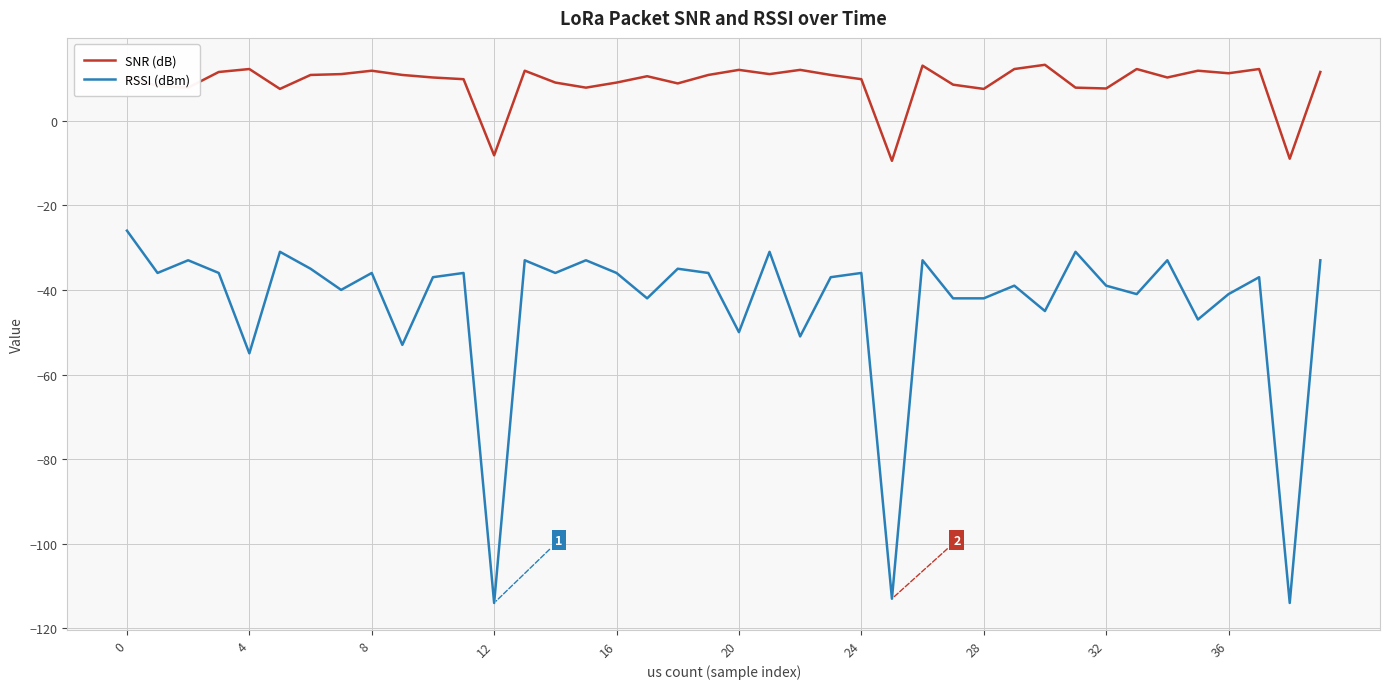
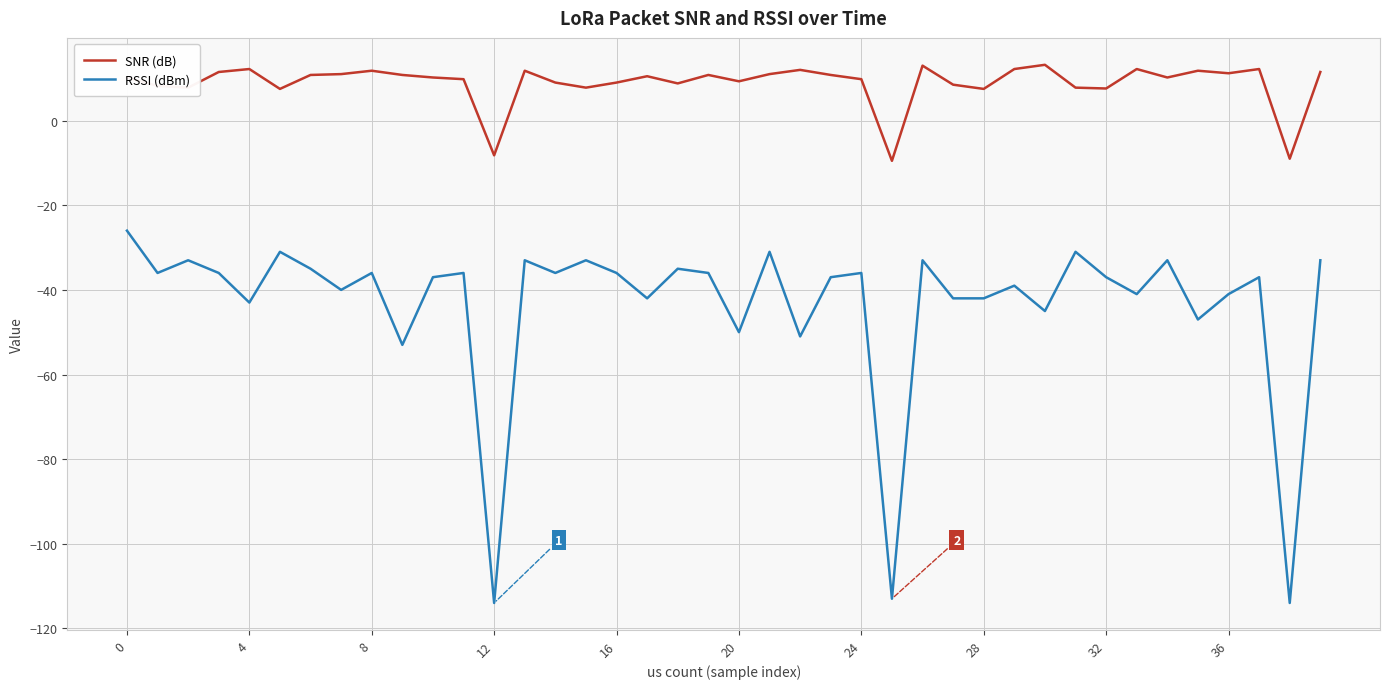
RSSI (dBm), 4: -55 -> -43
SNR (dB), 20: 12 -> 9
RSSI (dBm), 32: -39 -> -37
